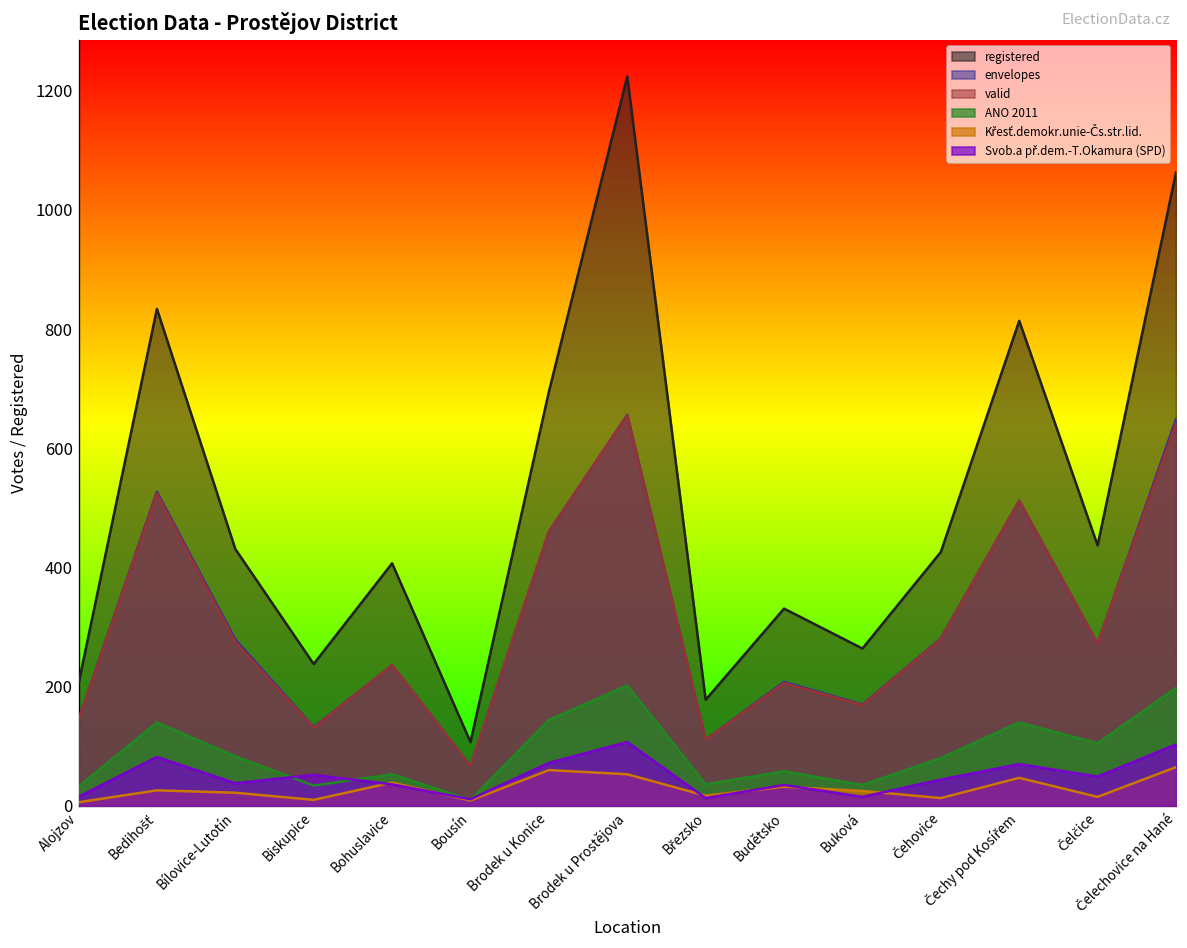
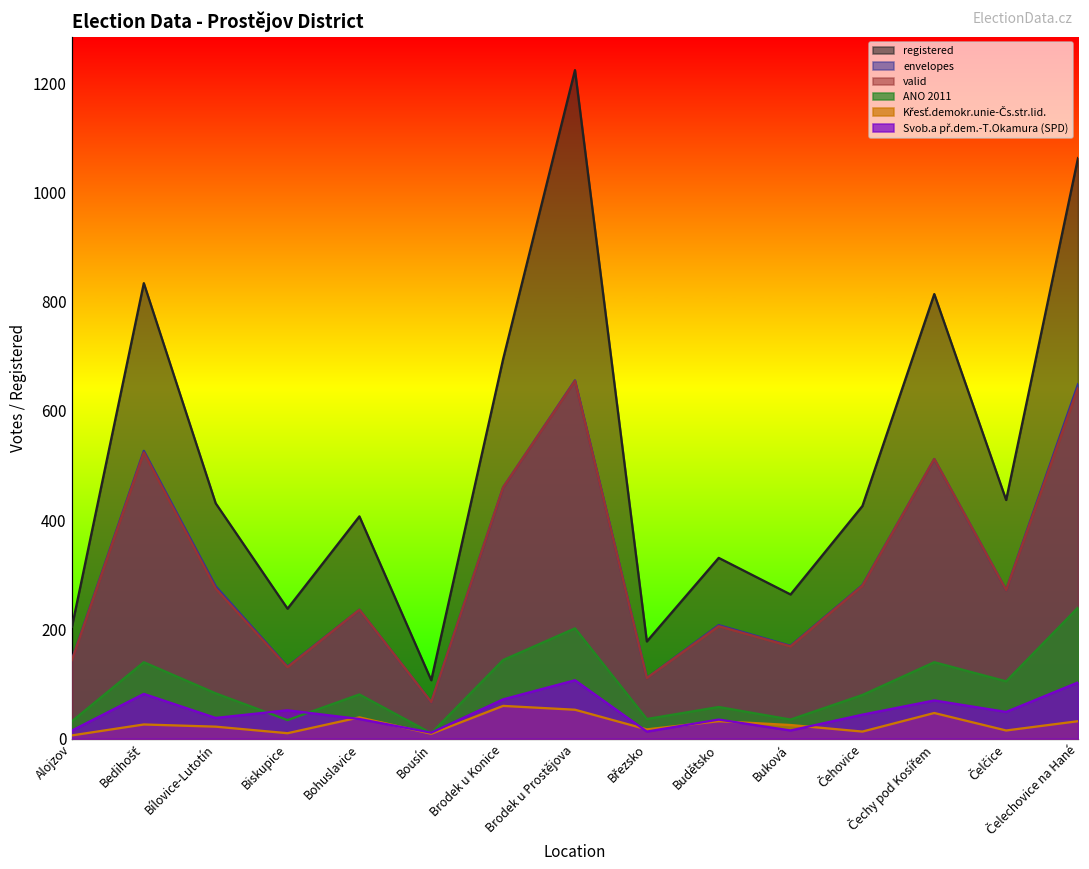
ANO 2011, Bohuslavice: 50 -> 80
ANO 2011, Čelechovice na Hané: 200 -> 240
Křesť.demokr.unie-Čs.str.lid., Čelechovice na Hané: 70 -> 30
